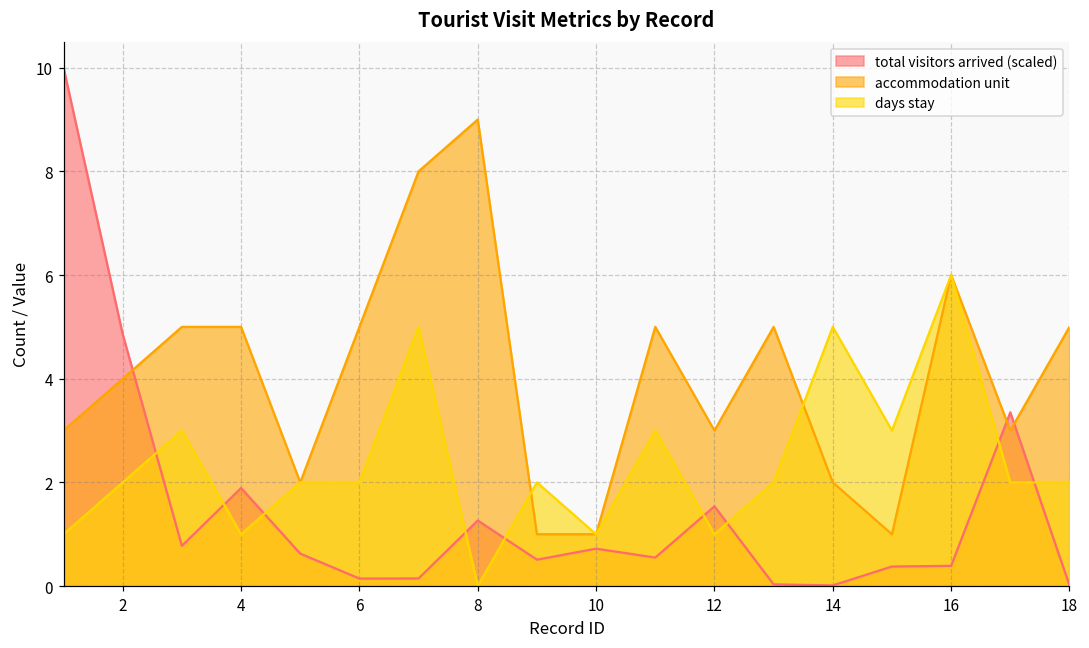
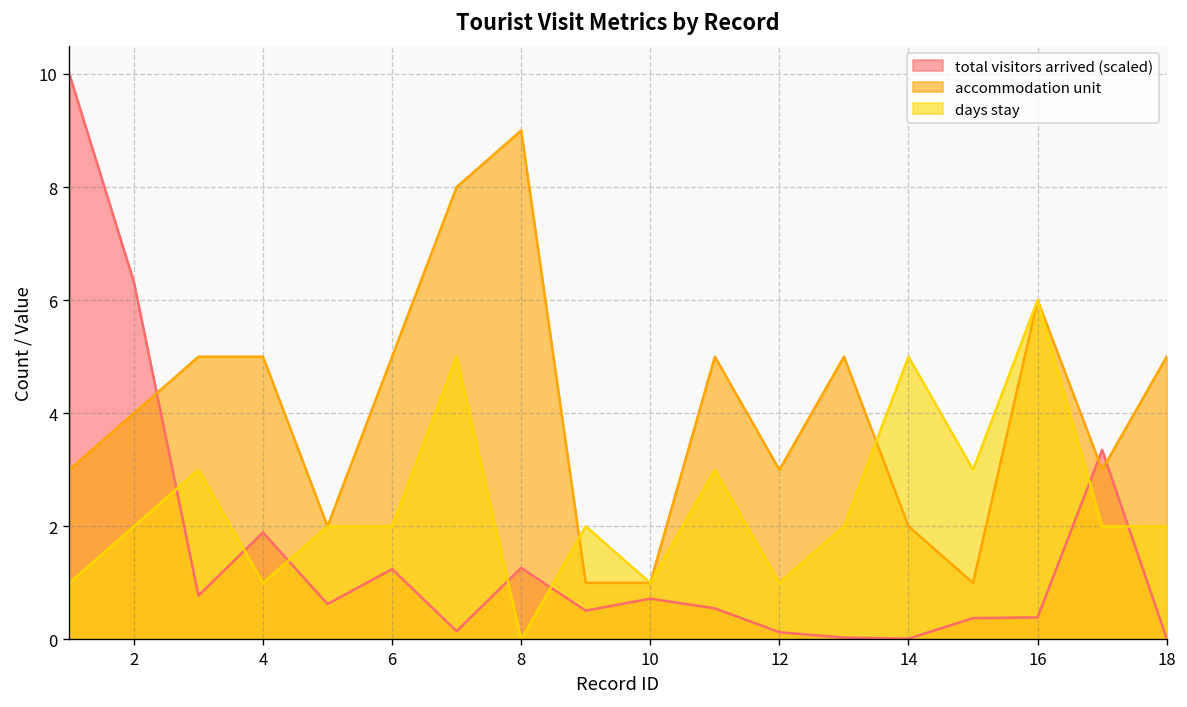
total visitors arrived (scaled), 2: 4.9 -> 6.3
total visitors arrived (scaled), 6: 0.1 -> 1.2
total visitors arrived (scaled), 12: 1.5 -> 0.1
